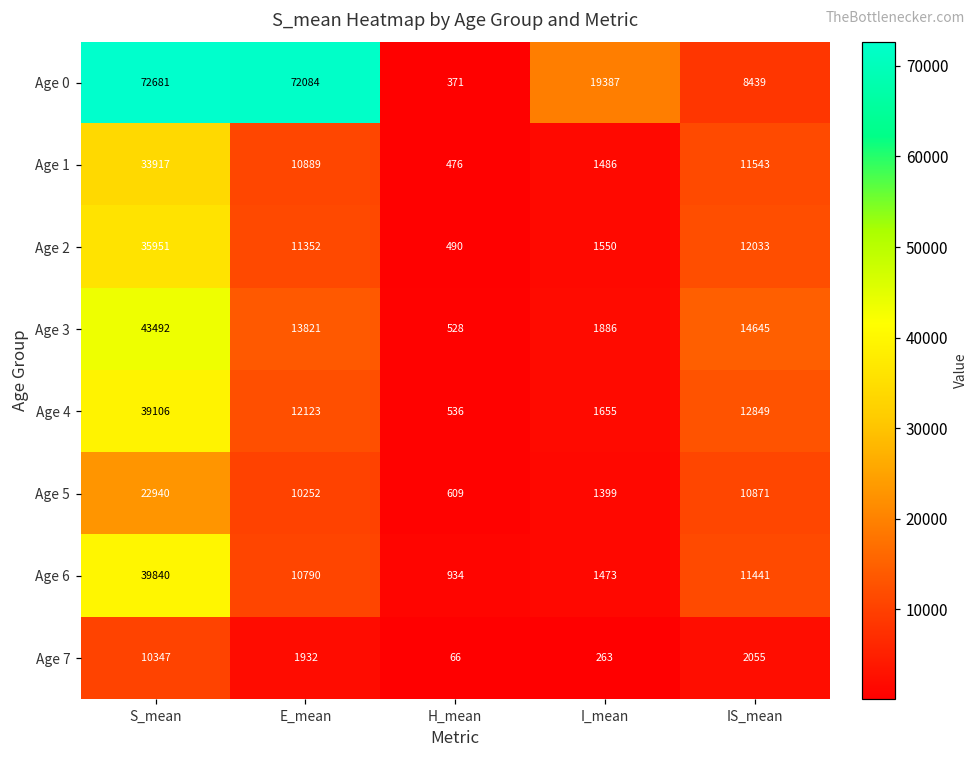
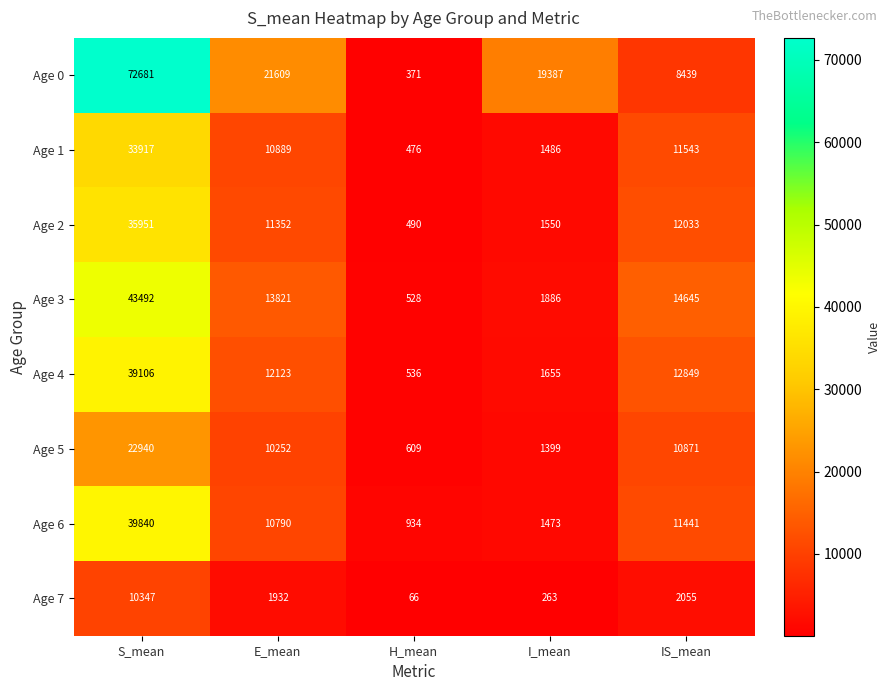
Age 0, E_mean: 72084 -> 21609
